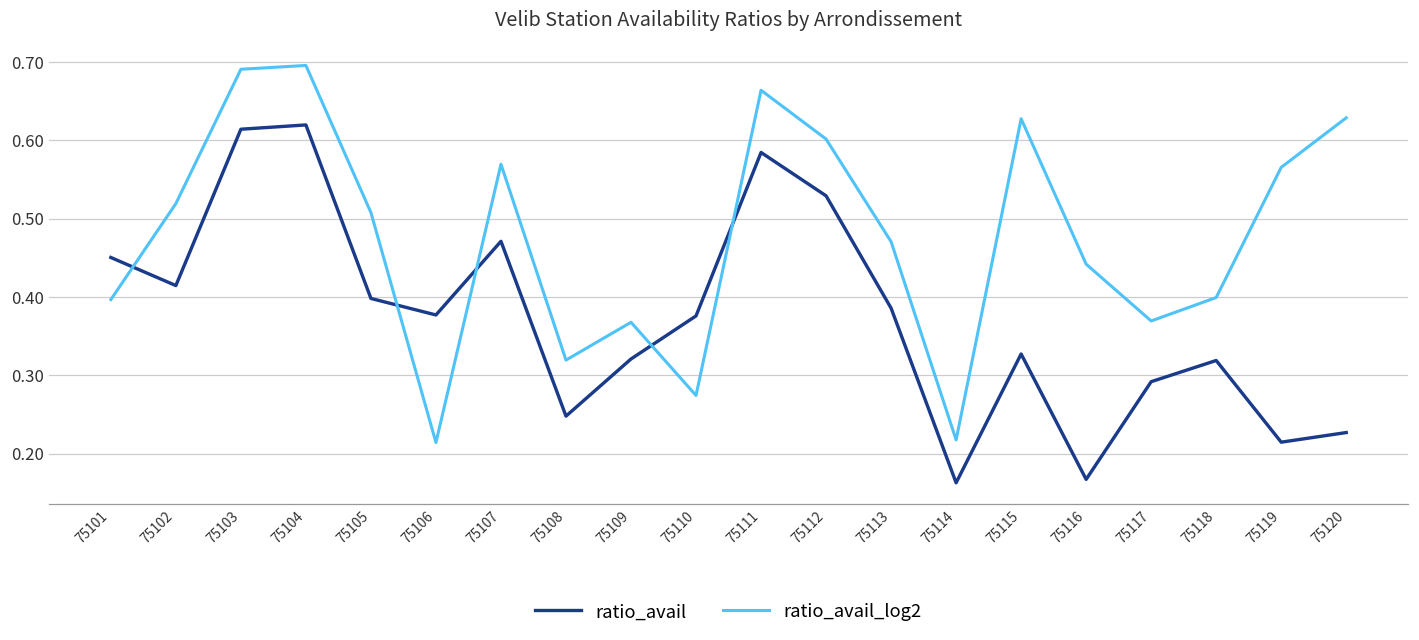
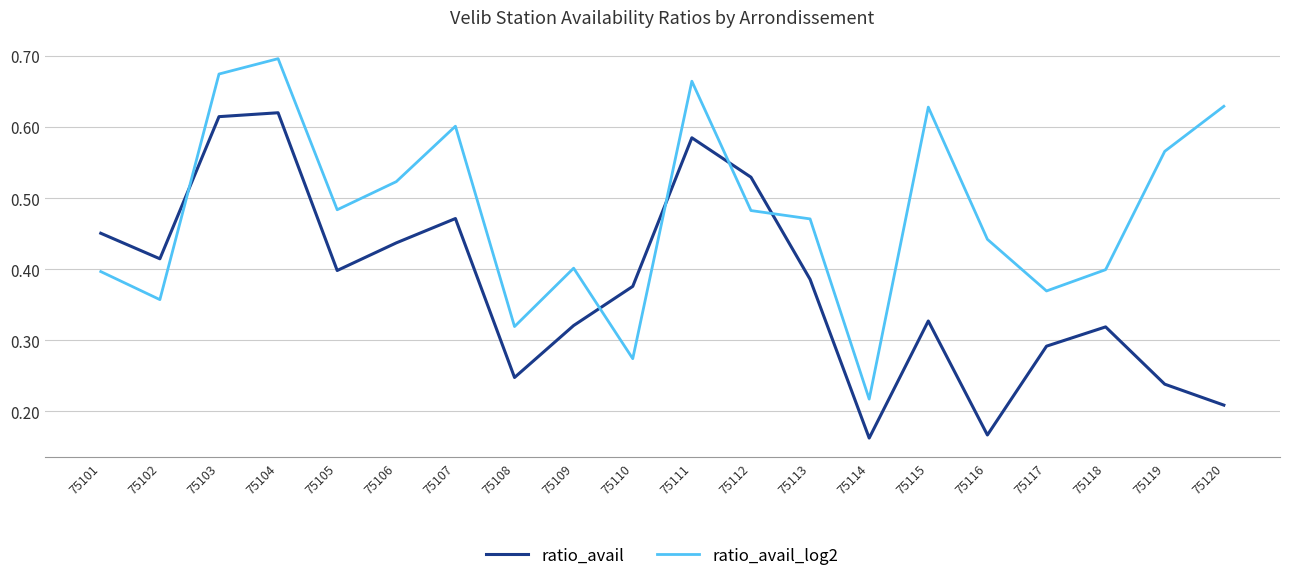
ratio_avail_log2, 75102: 0.52 -> 0.36
ratio_avail_log2, 75103: 0.69 -> 0.67
ratio_avail_log2, 75105: 0.51 -> 0.48
ratio_avail, 75106: 0.38 -> 0.44
ratio_avail_log2, 75106: 0.21 -> 0.52
ratio_avail_log2, 75107: 0.57 -> 0.60
ratio_avail_log2, 75109: 0.37 -> 0.40
ratio_avail_log2, 75112: 0.60 -> 0.48
ratio_avail, 75119: 0.21 -> 0.24
ratio_avail, 75120: 0.23 -> 0.21
